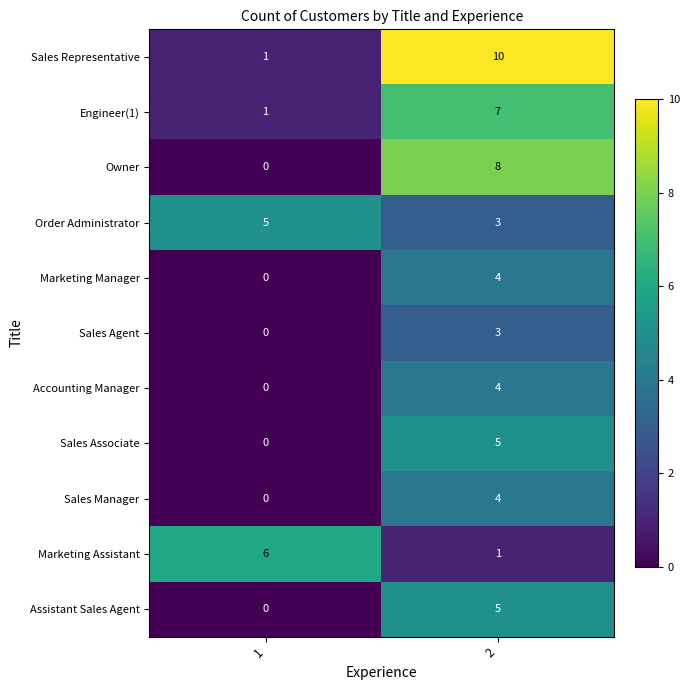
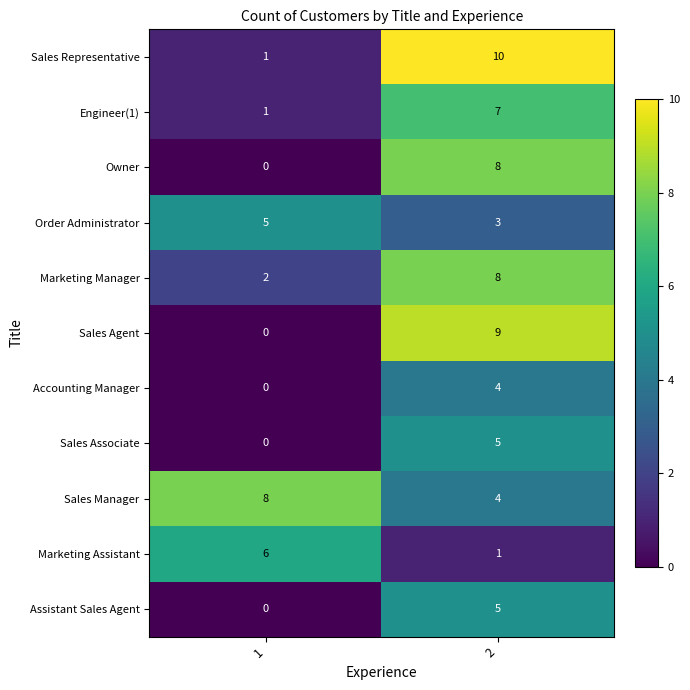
Marketing Manager, 1: 0 -> 2
Marketing Manager, 2: 4 -> 8
Sales Agent, 2: 3 -> 9
Sales Manager, 1: 0 -> 8
